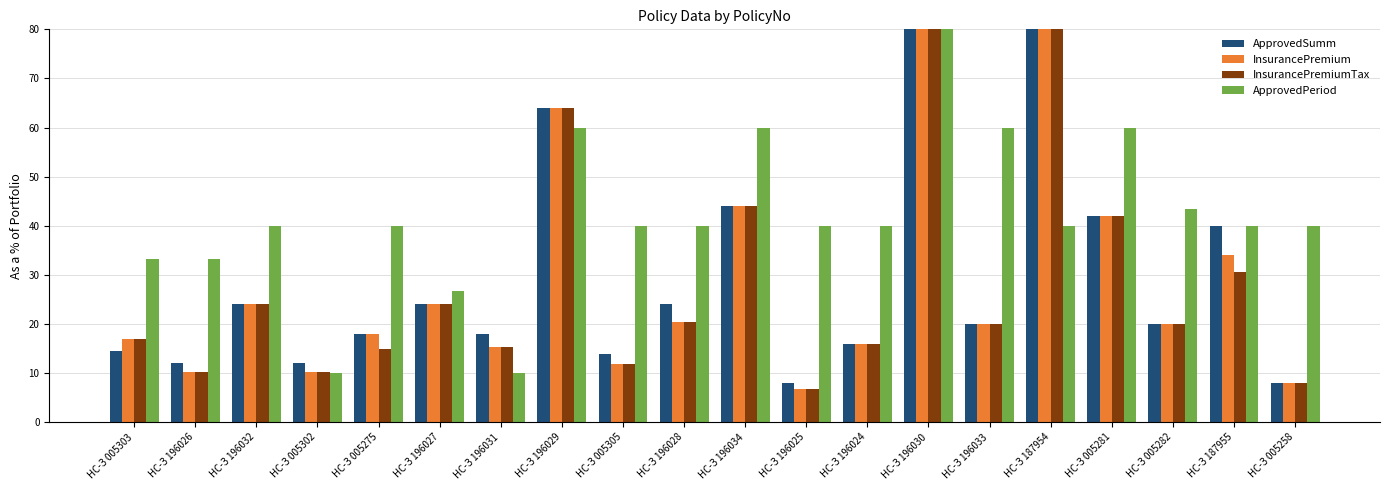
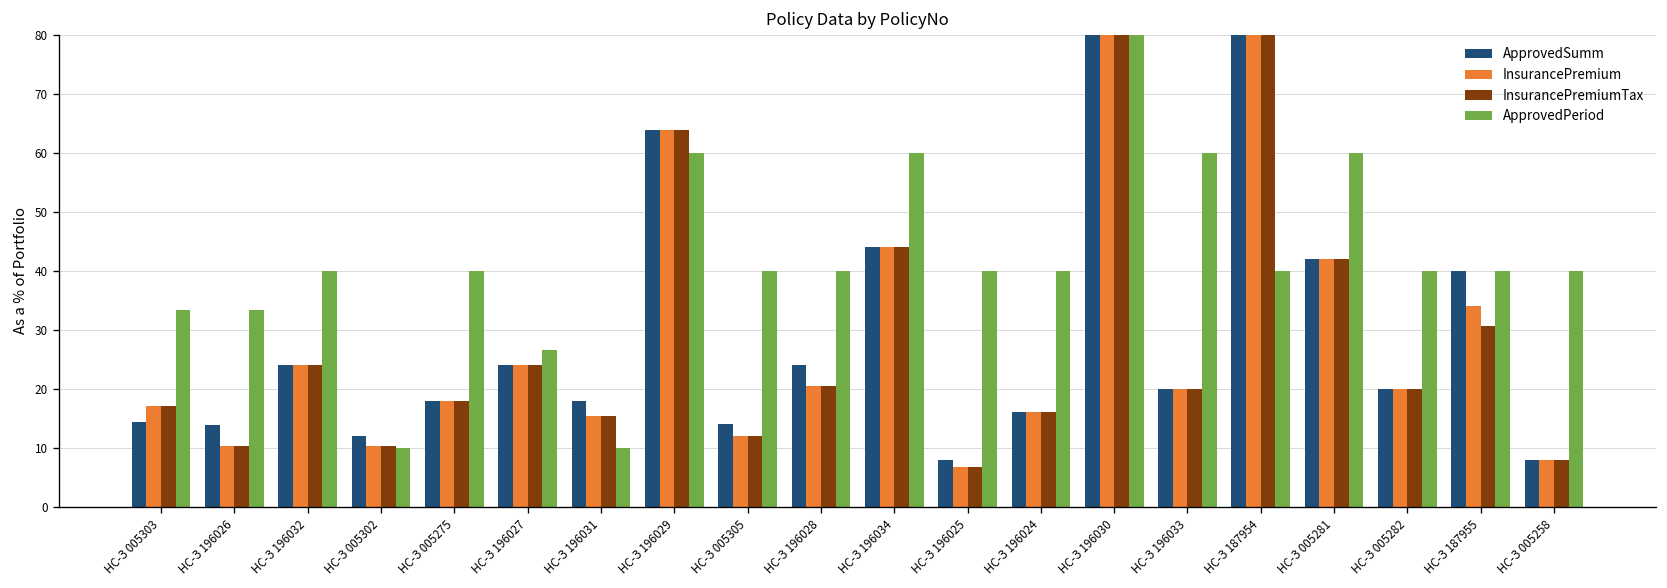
ApprovedSumm, НС-З 196026: 12 -> 14
InsurancePremiumTax, НС-З 005275: 15 -> 18
ApprovedPeriod, НС-З 005282: 43 -> 40
